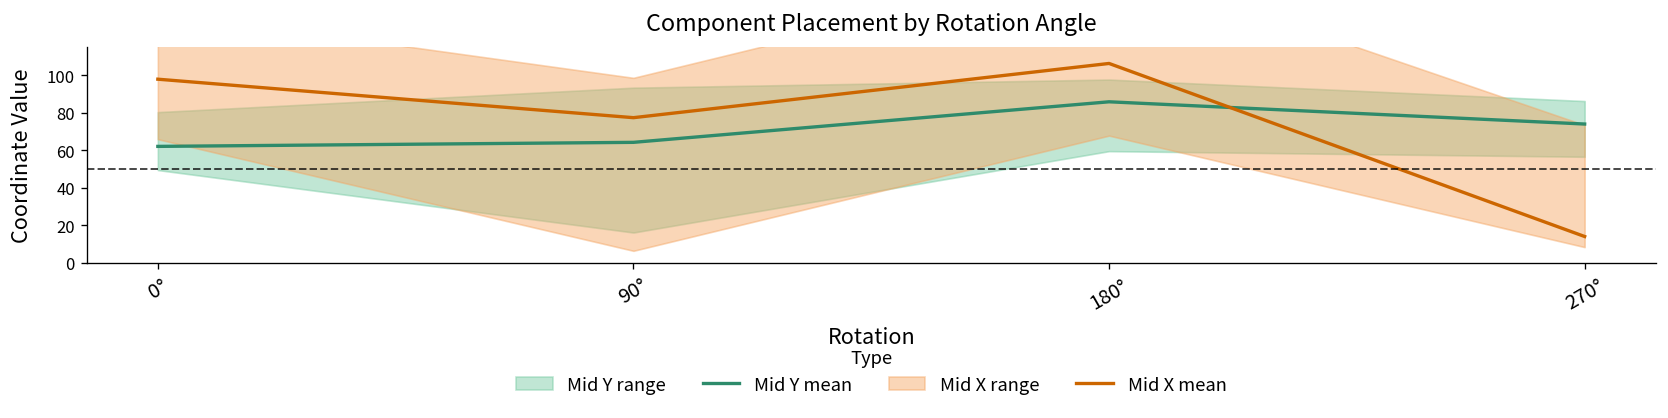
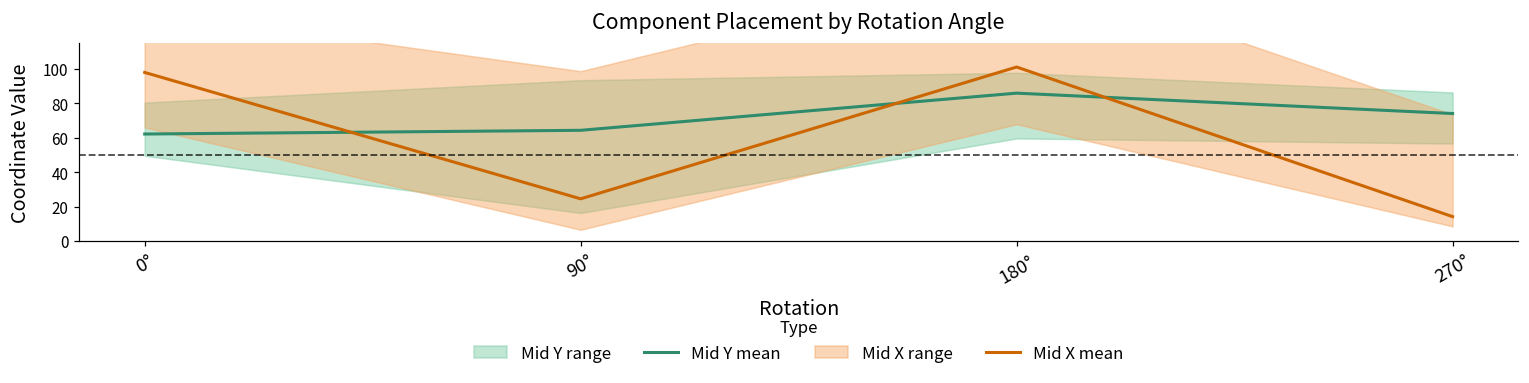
Mid X mean, 90°: 77 -> 24
Mid X mean, 180°: 106 -> 101
